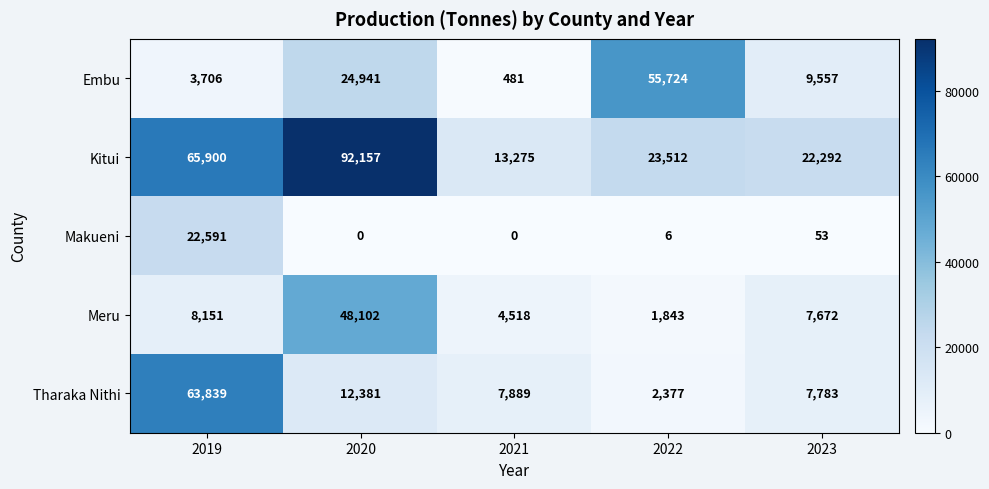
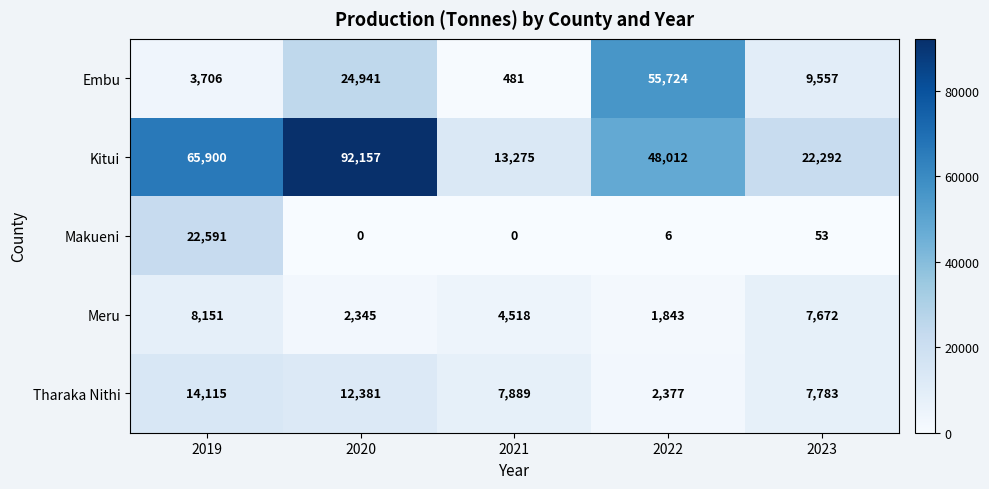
Kitui, 2022: 23,512 -> 48,012
Meru, 2020: 48,102 -> 2,345
Tharaka Nithi, 2019: 63,839 -> 14,115
